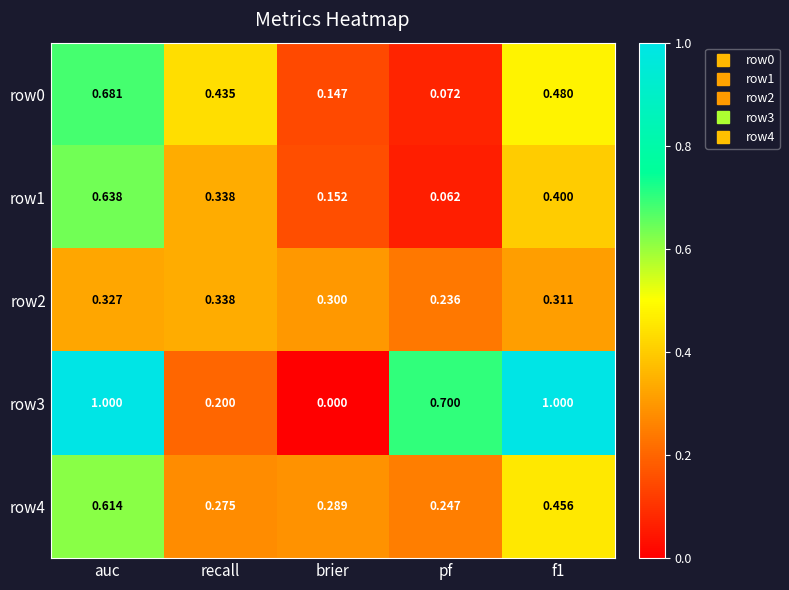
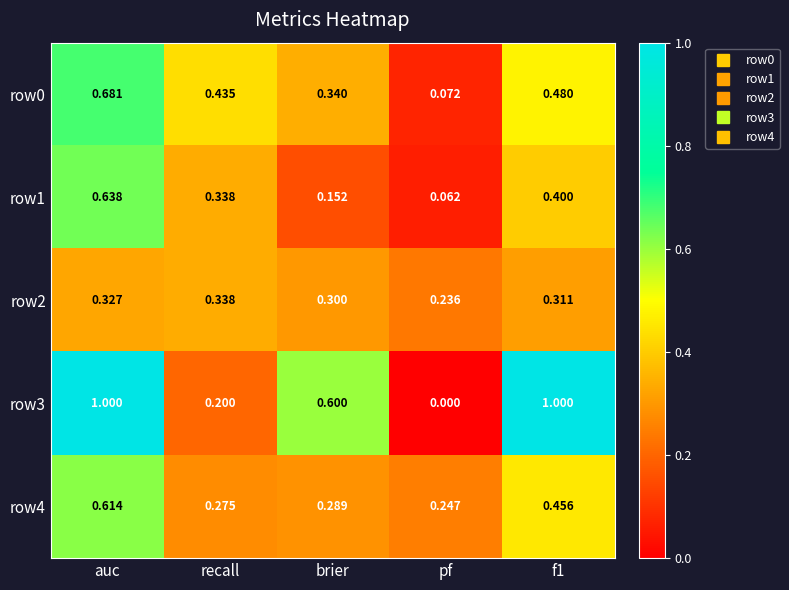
row0, brier: 0.147 -> 0.340
row3, brier: 0.000 -> 0.600
row3, pf: 0.700 -> 0.000
